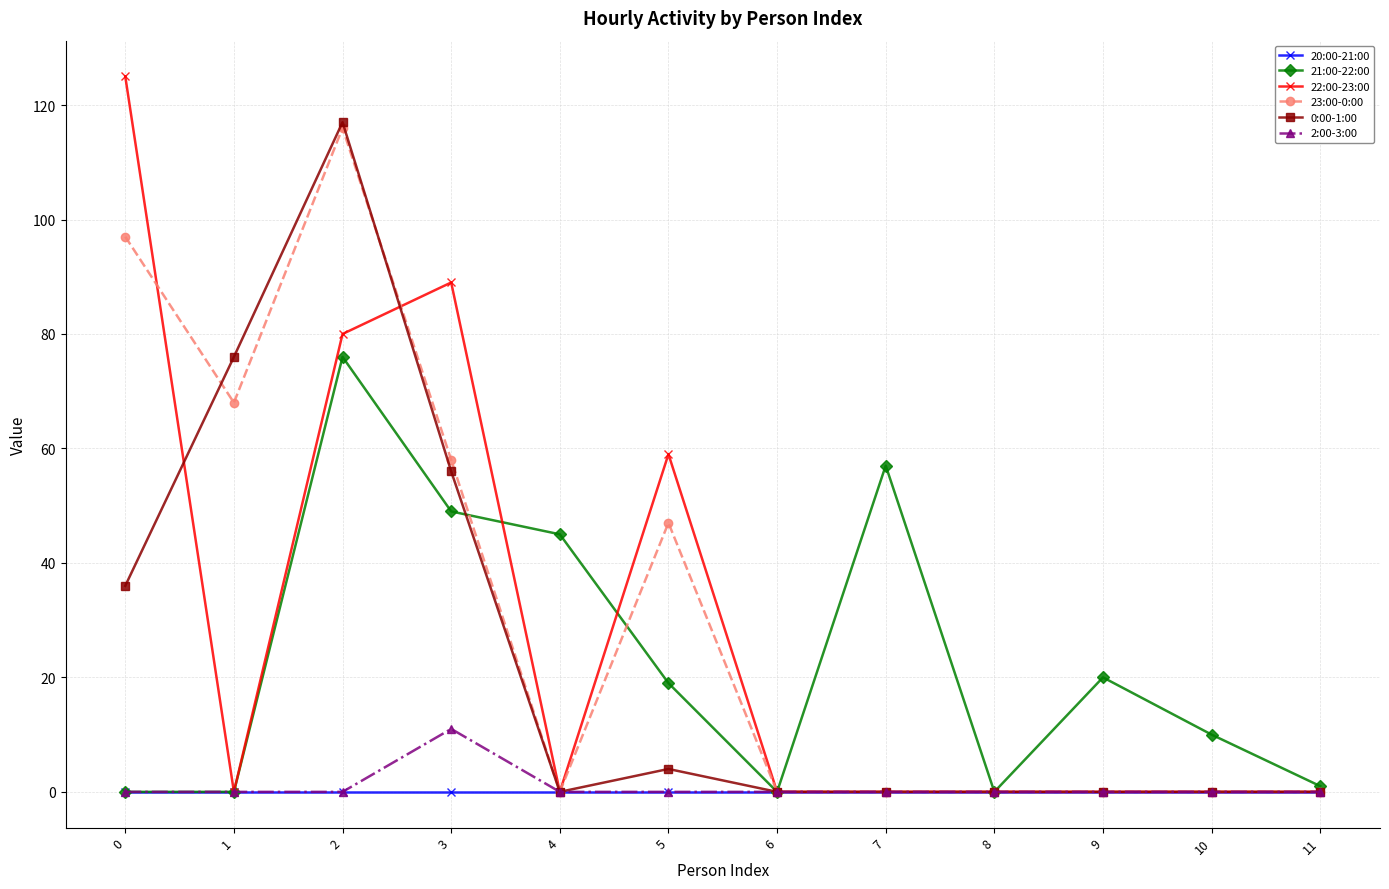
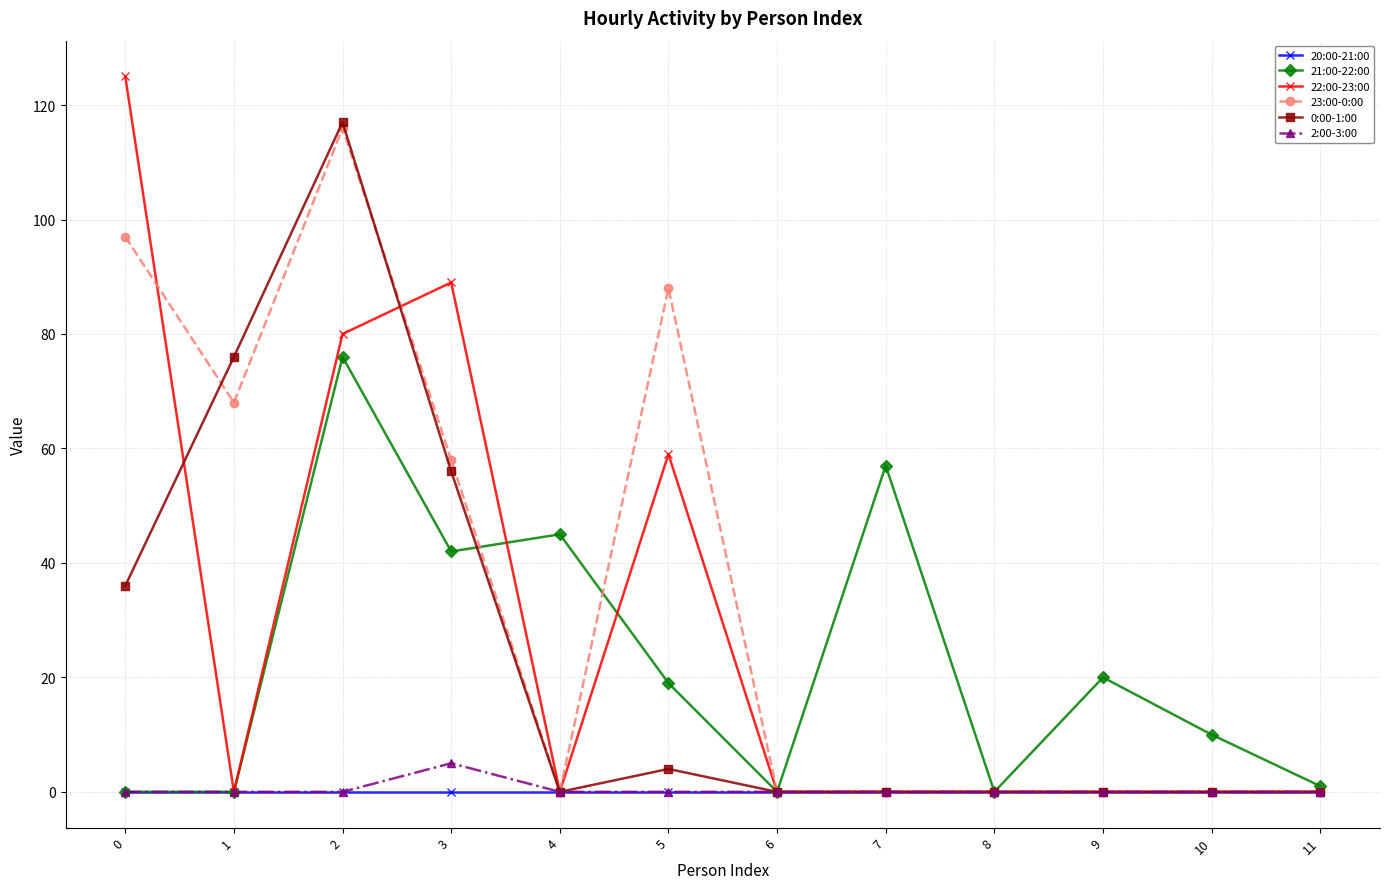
21:00-22:00, 3: 49 -> 42
2:00-3:00, 3: 11 -> 5
23:00-0:00, 5: 47 -> 88
